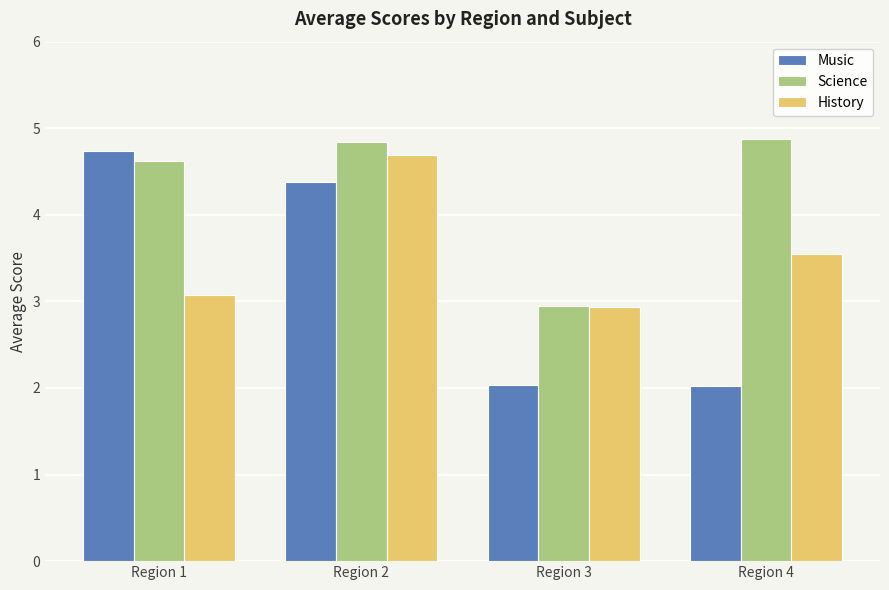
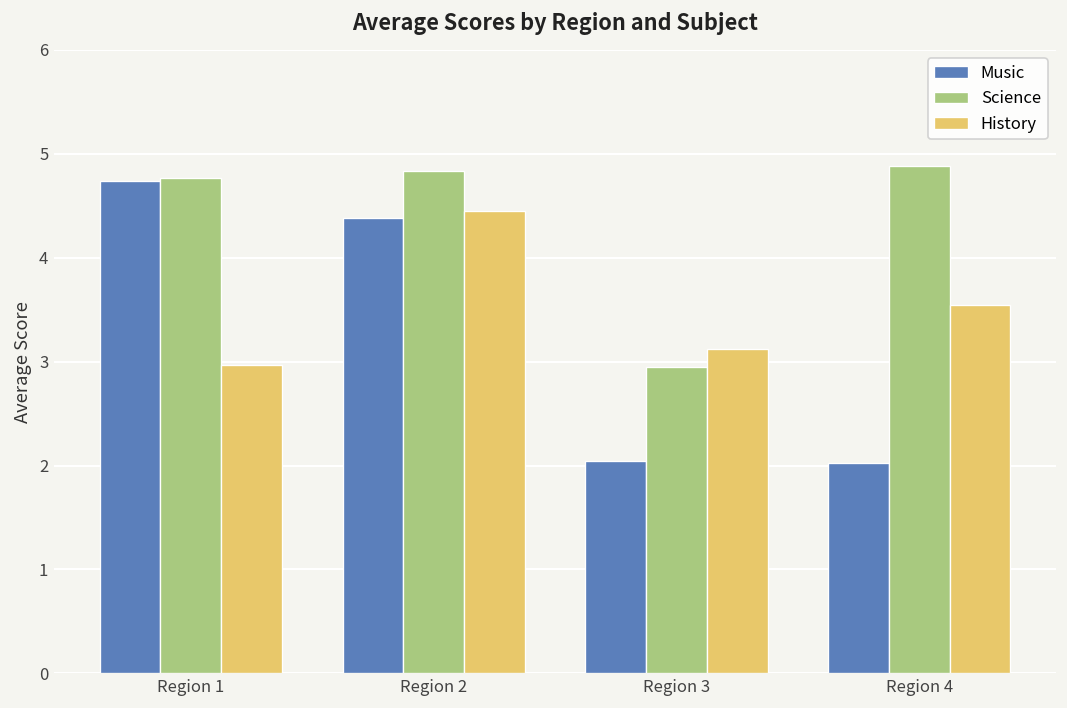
Science, Region 1: 4.6 -> 4.8
History, Region 1: 3.1 -> 3.0
History, Region 2: 4.7 -> 4.5
History, Region 3: 2.9 -> 3.1
